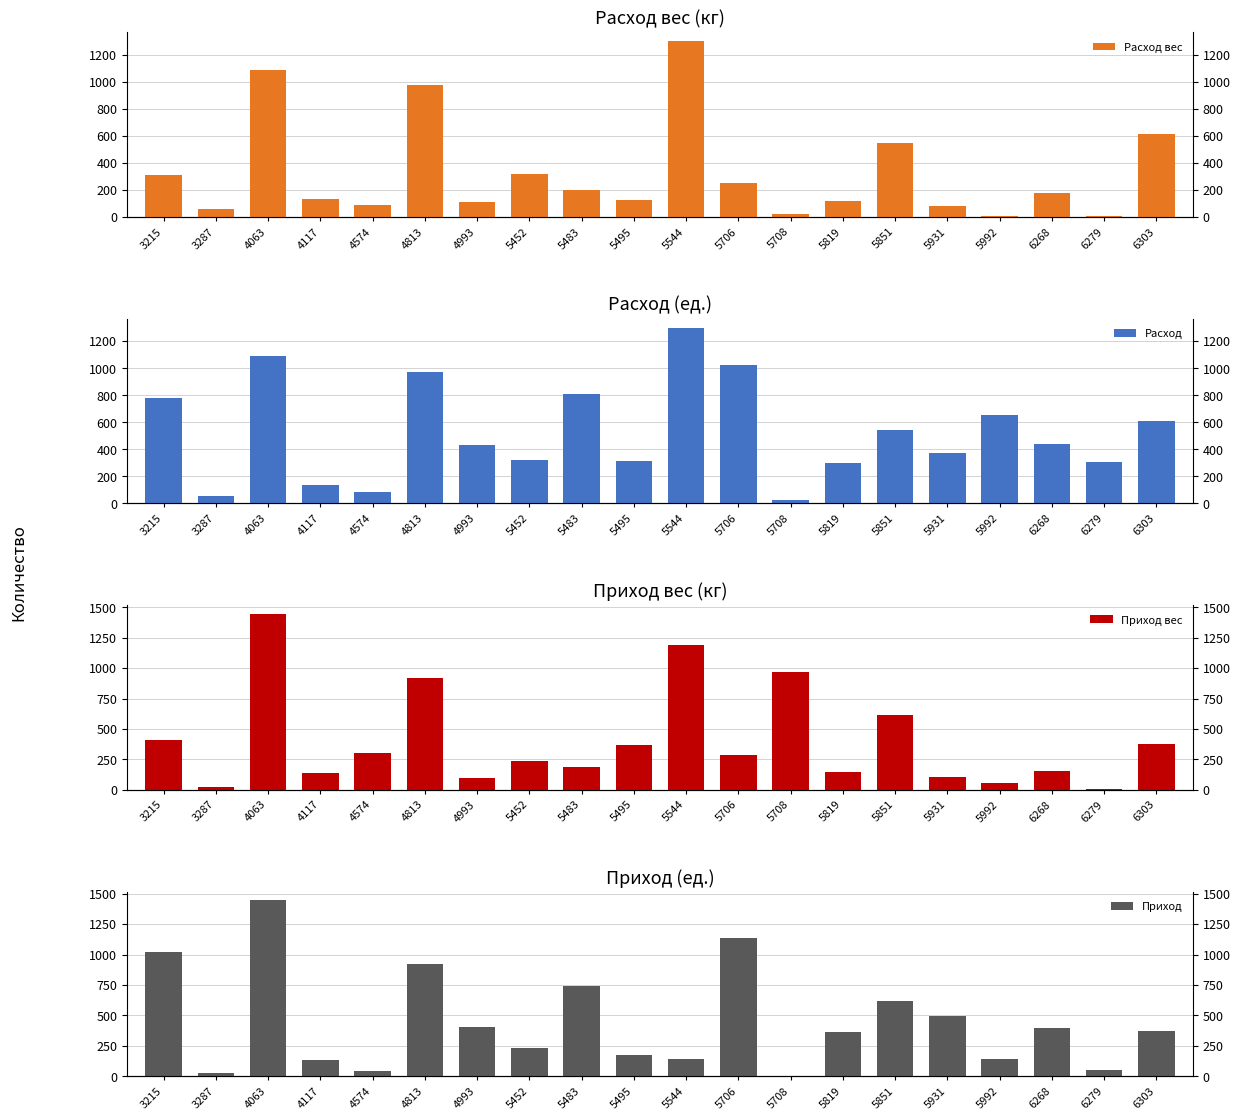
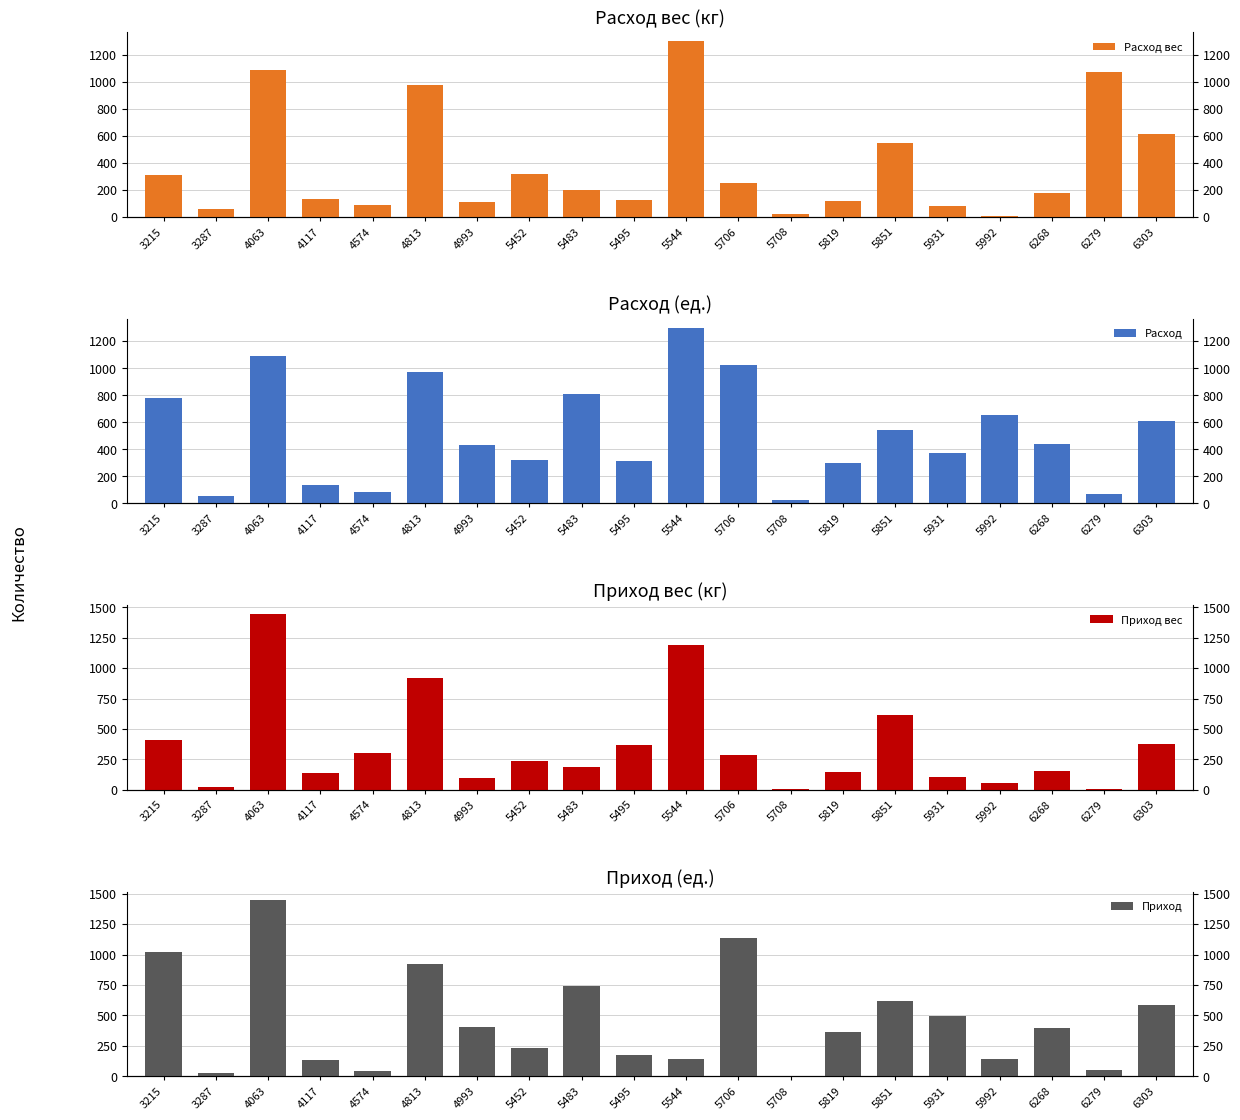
Расход вес (кг), 6279: 10 -> 1070
Расход (ед.), 6279: 310 -> 70
Приход вес (кг), 5708: 970 -> 10
Приход (ед.), 6303: 370 -> 590
